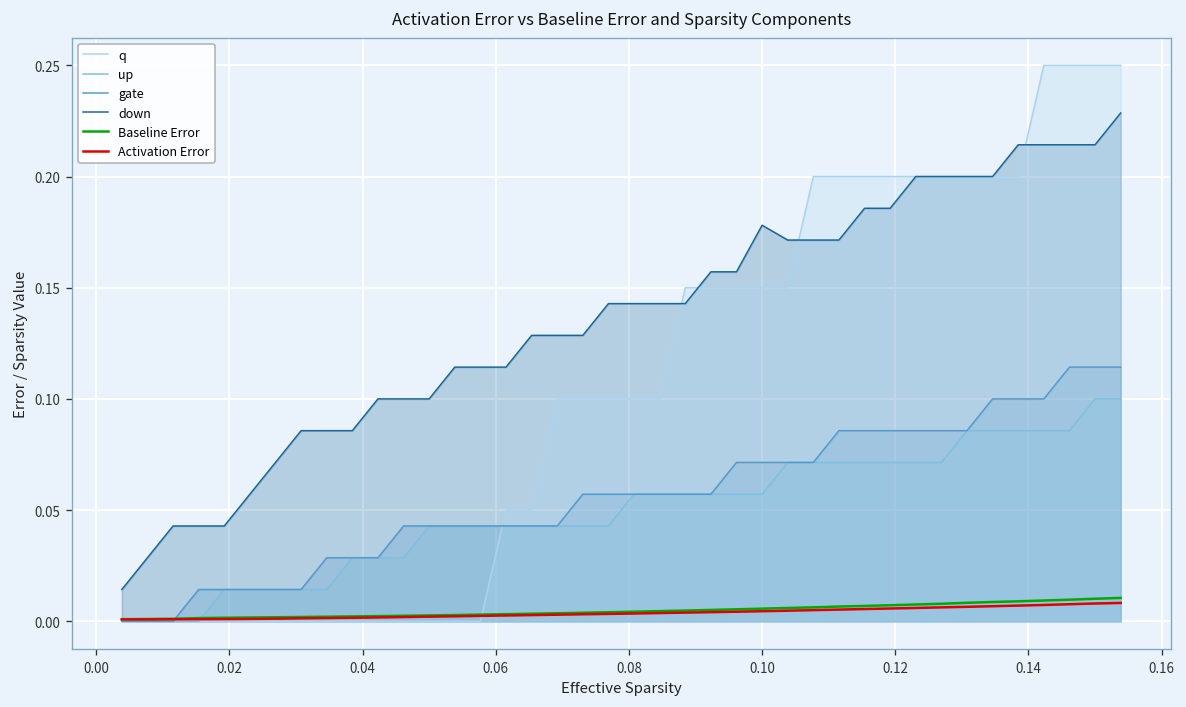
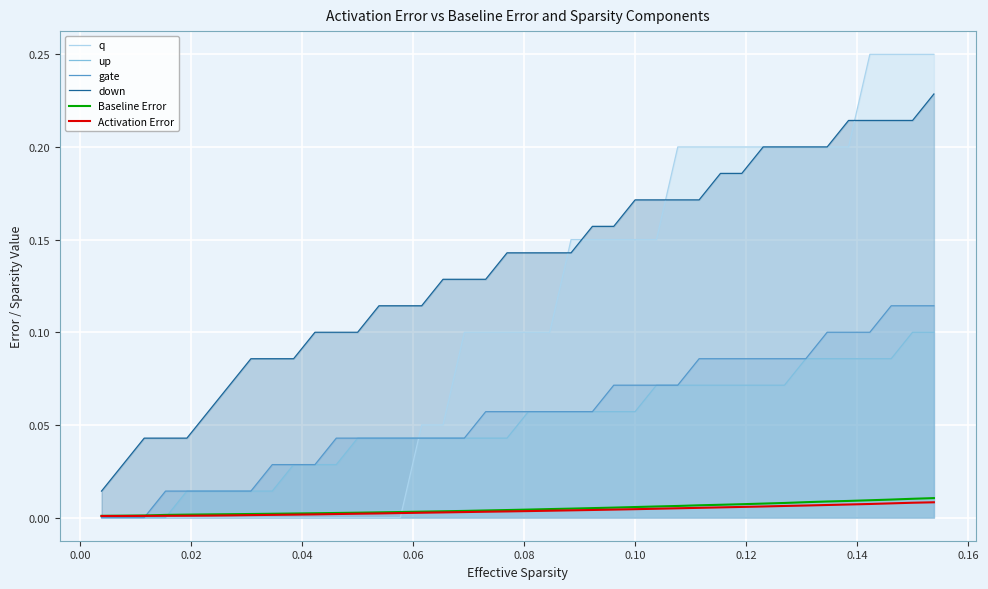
down, 0.10: 0.178 -> 0.171
